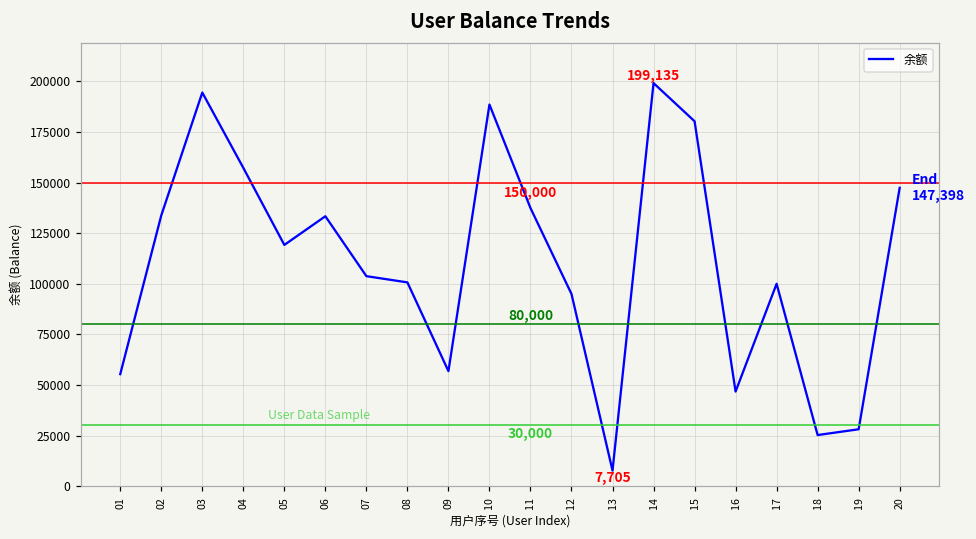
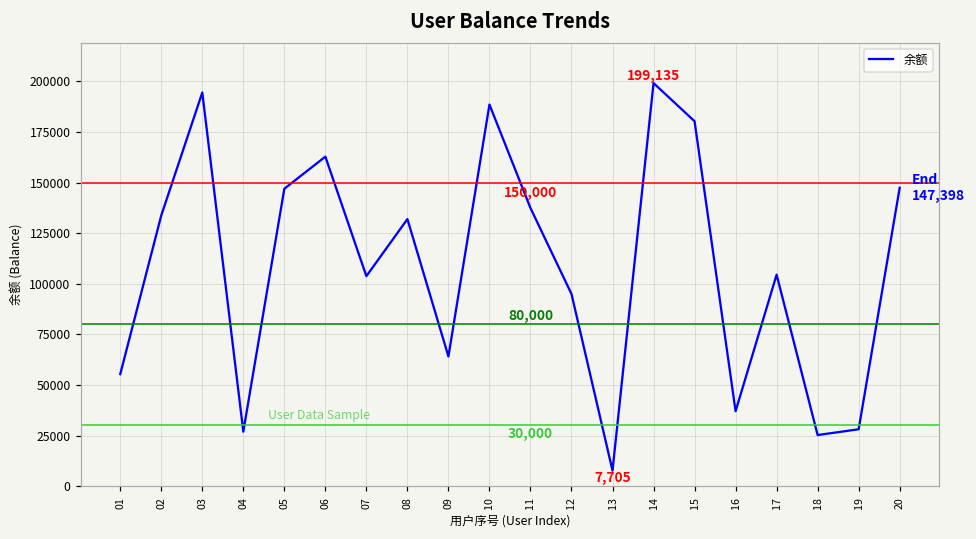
04: 157000 -> 27000
05: 119000 -> 147000
06: 133000 -> 163000
08: 101000 -> 132000
09: 57000 -> 64000
16: 47000 -> 37000
17: 100000 -> 105000
